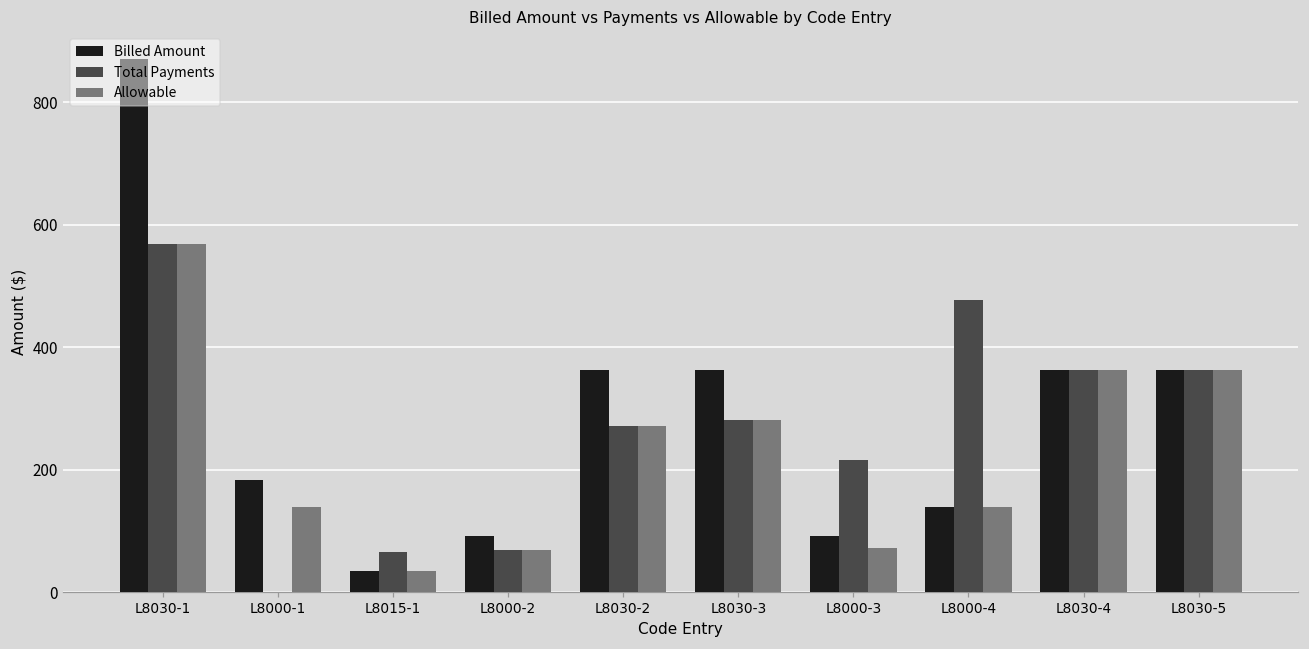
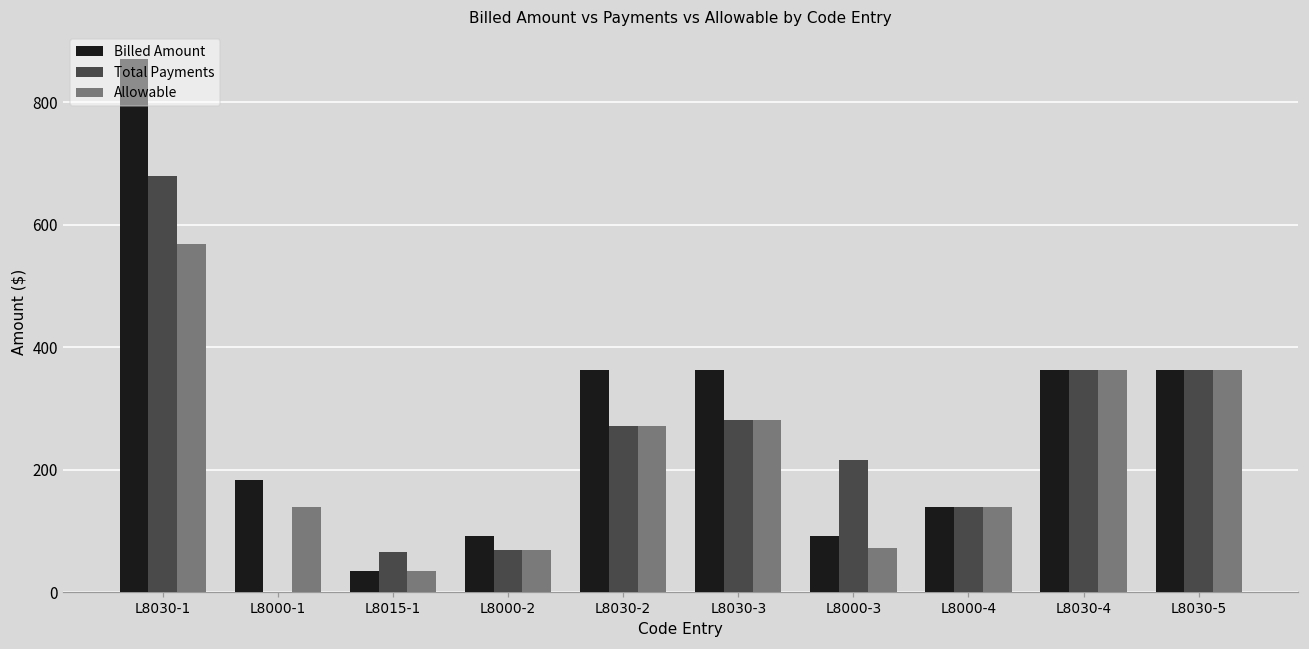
Total Payments, L8030-1: 570 -> 680
Total Payments, L8000-4: 480 -> 140
